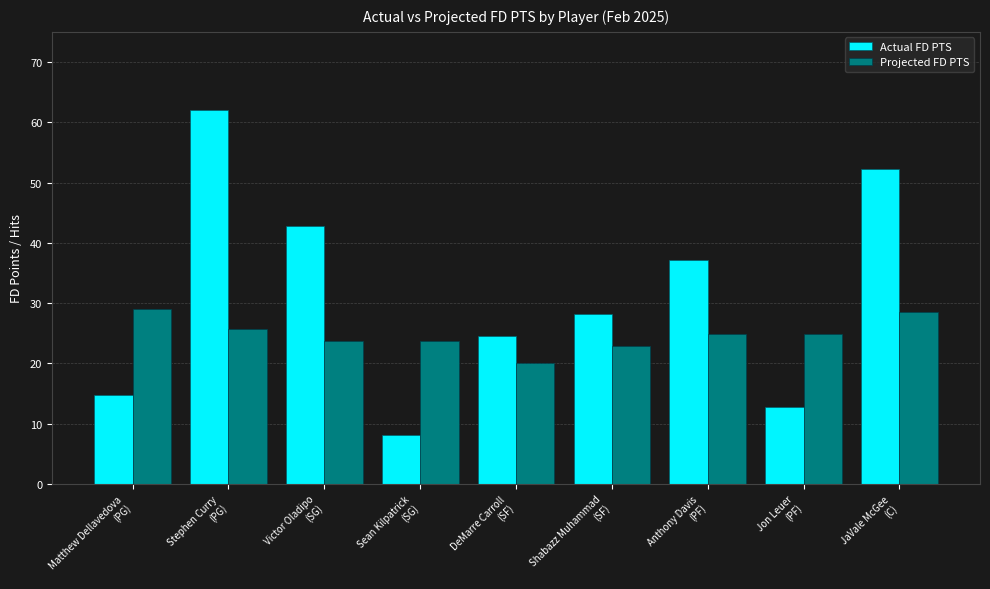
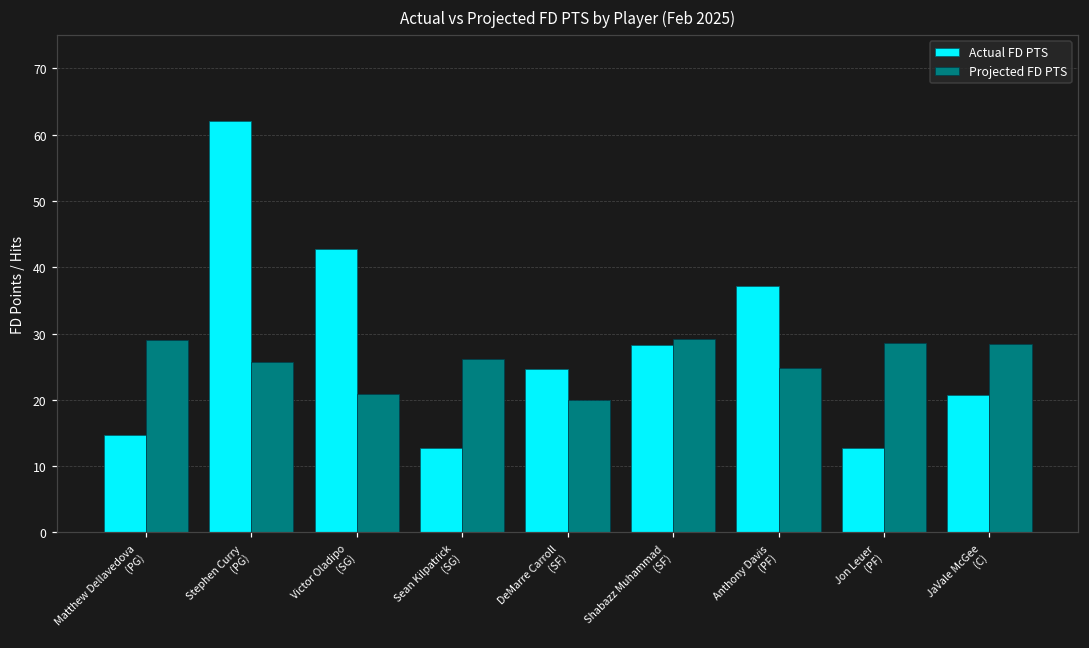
Projected FD PTS, Victor Oladipo (SG): 24 -> 21
Actual FD PTS, Sean Kilpatrick (SG): 8 -> 13
Projected FD PTS, Sean Kilpatrick (SG): 24 -> 26
Projected FD PTS, Shabazz Muhammad (SF): 23 -> 29
Projected FD PTS, Jon Leuer (PF): 25 -> 29
Actual FD PTS, JaVale McGee (C): 52 -> 21
